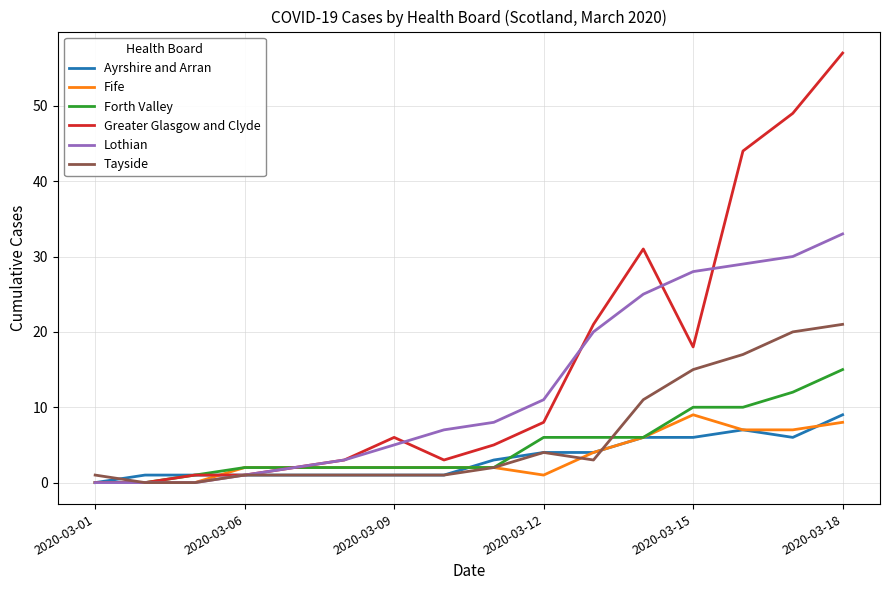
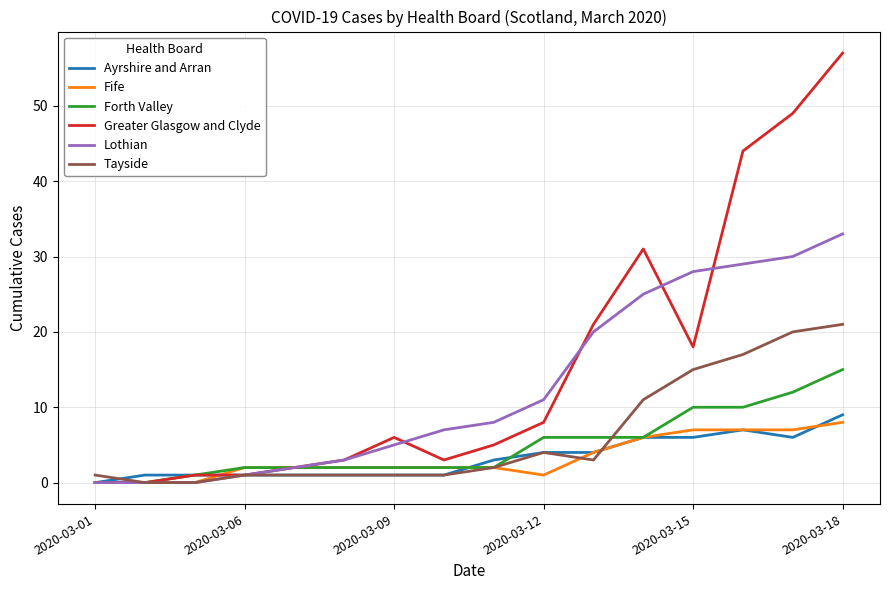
Fife, 2020-03-15: 9 -> 7
